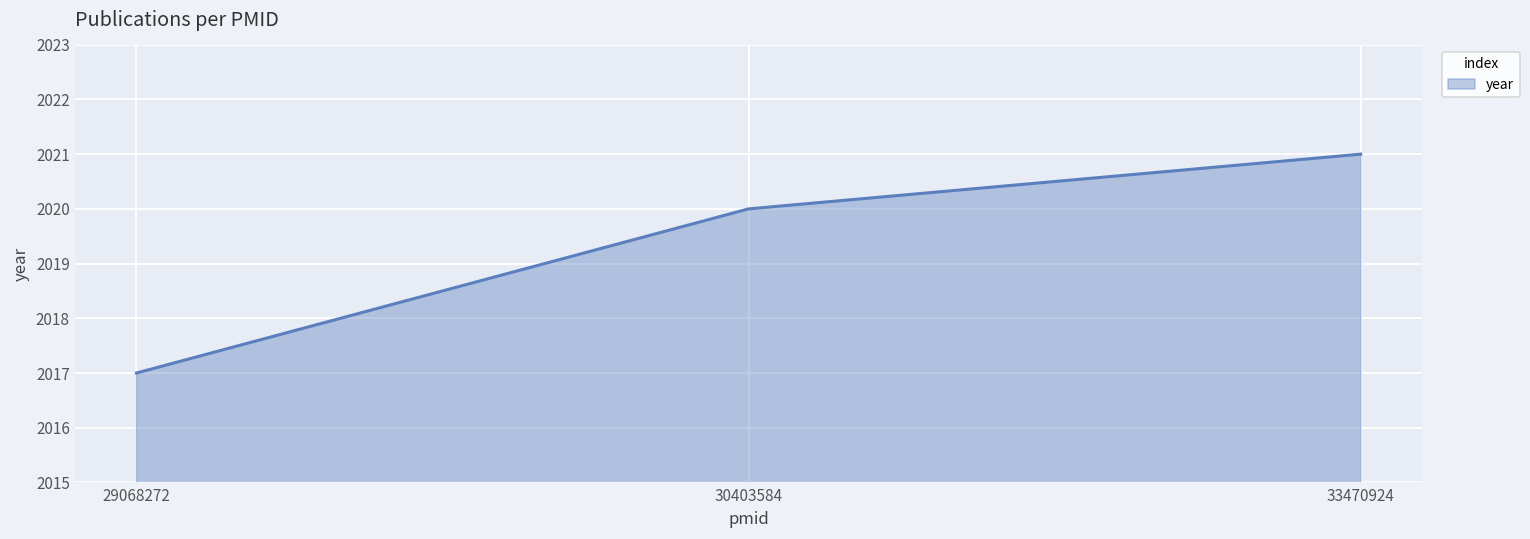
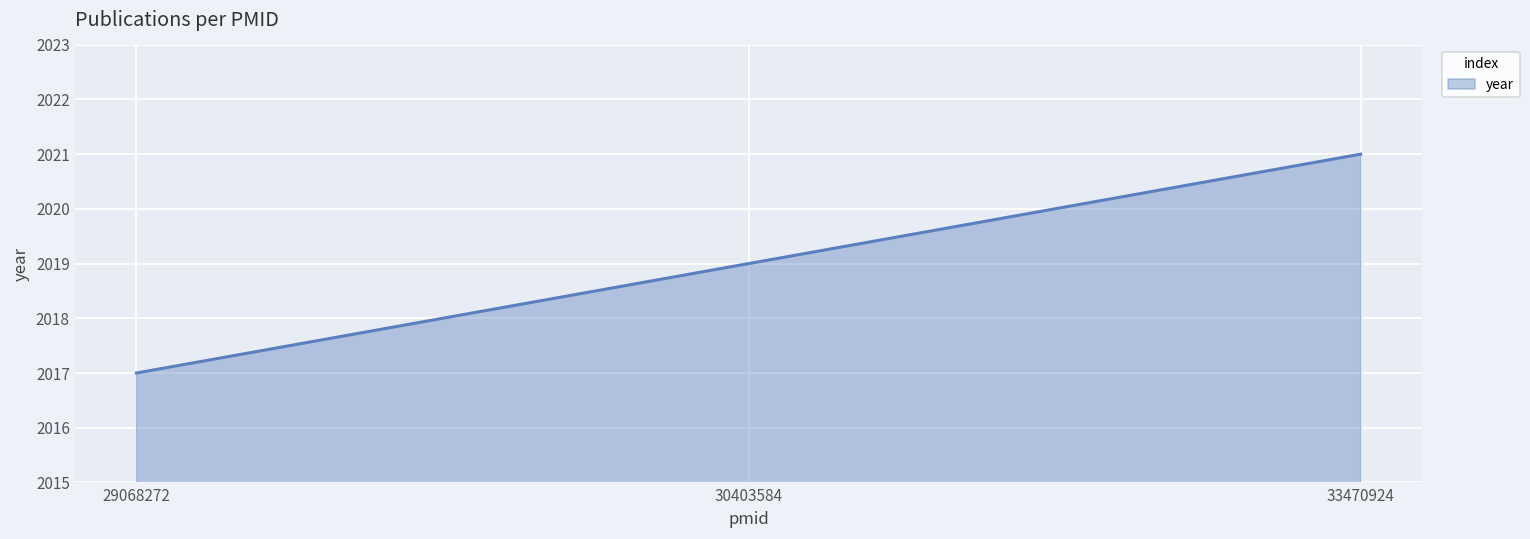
30403584: 2020 -> 2019
